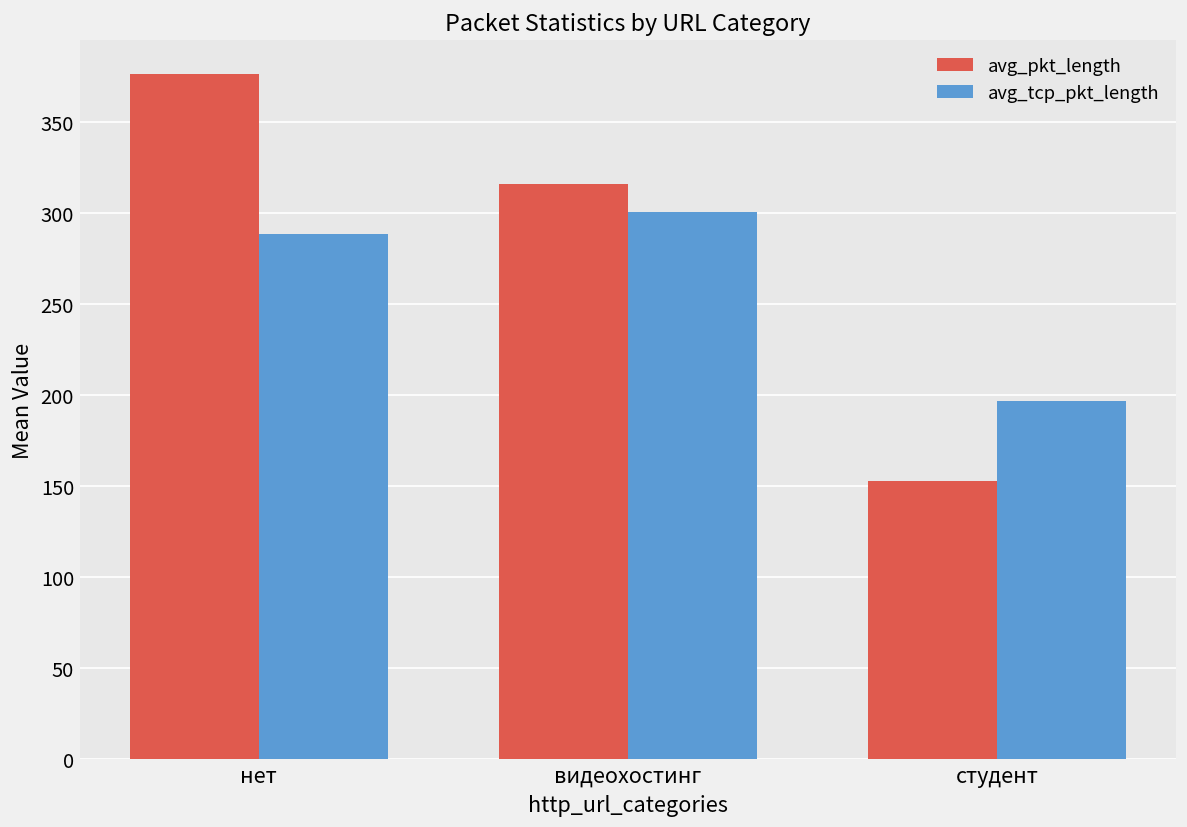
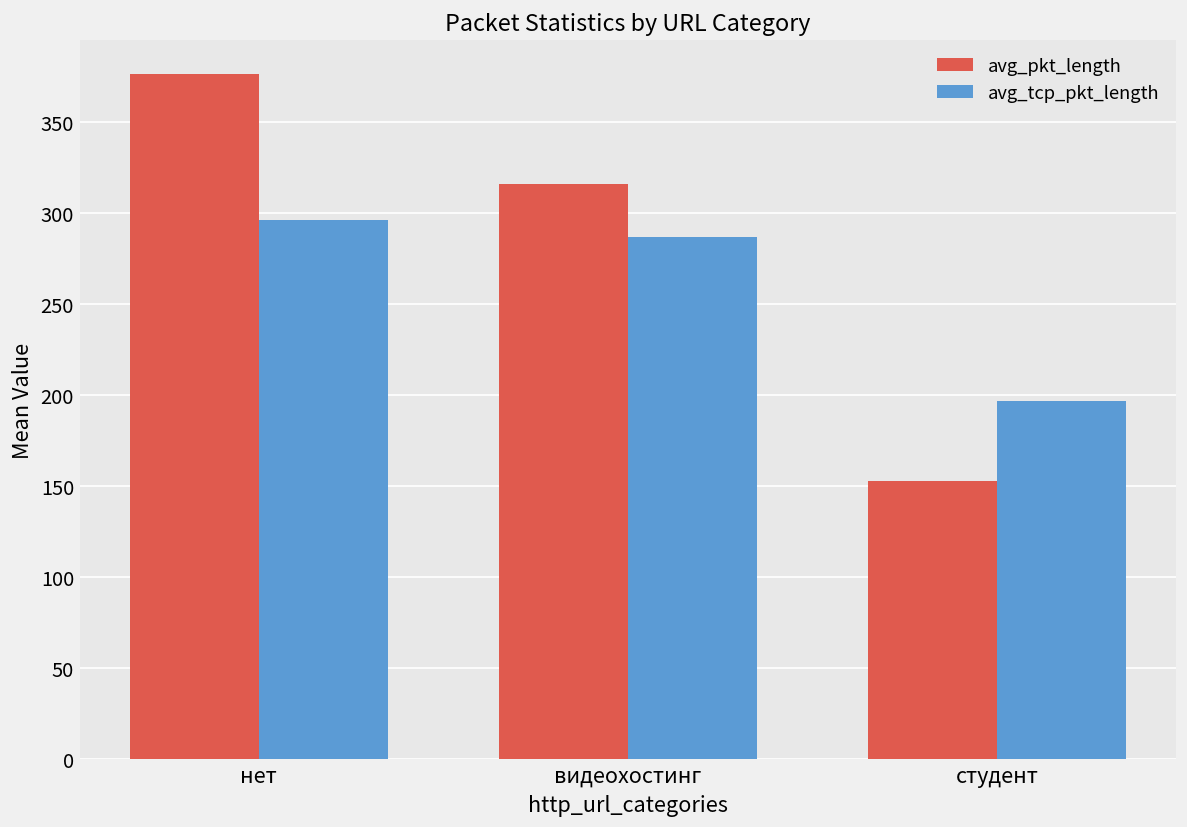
avg_tcp_pkt_length, нет: 288 -> 296
avg_tcp_pkt_length, видеохостинг: 301 -> 287
